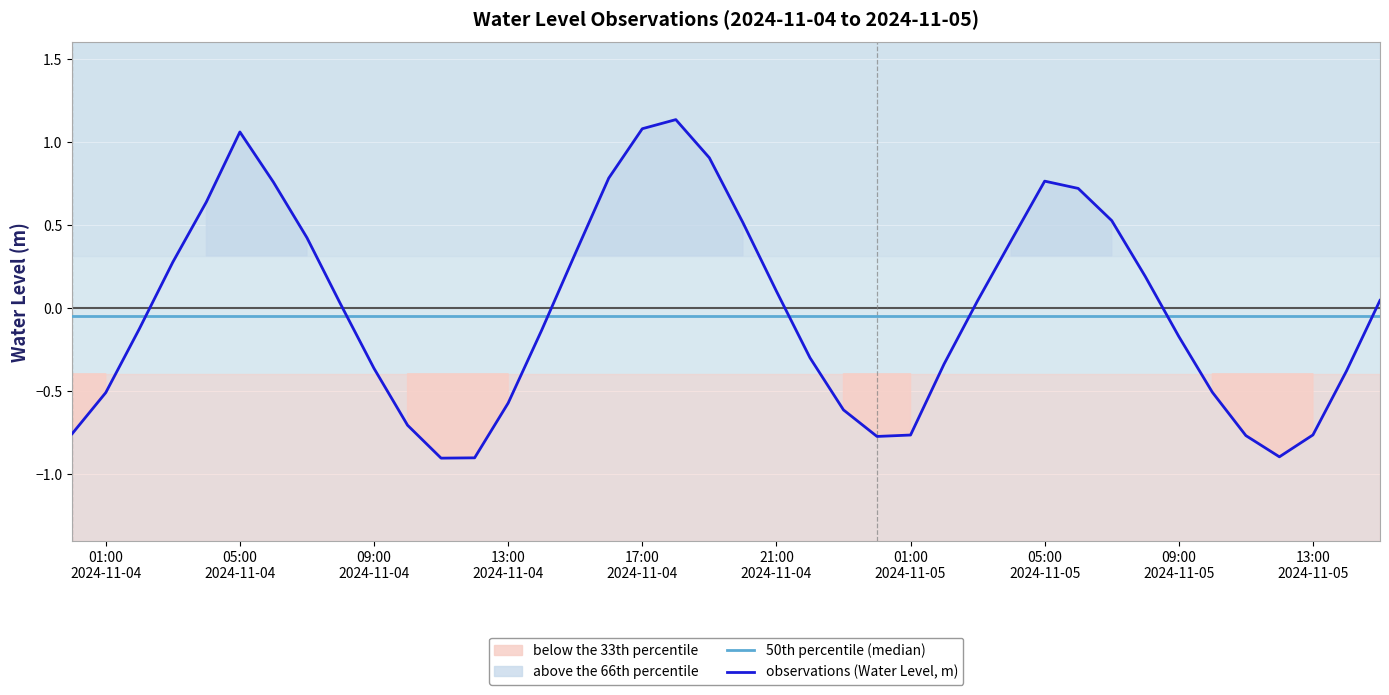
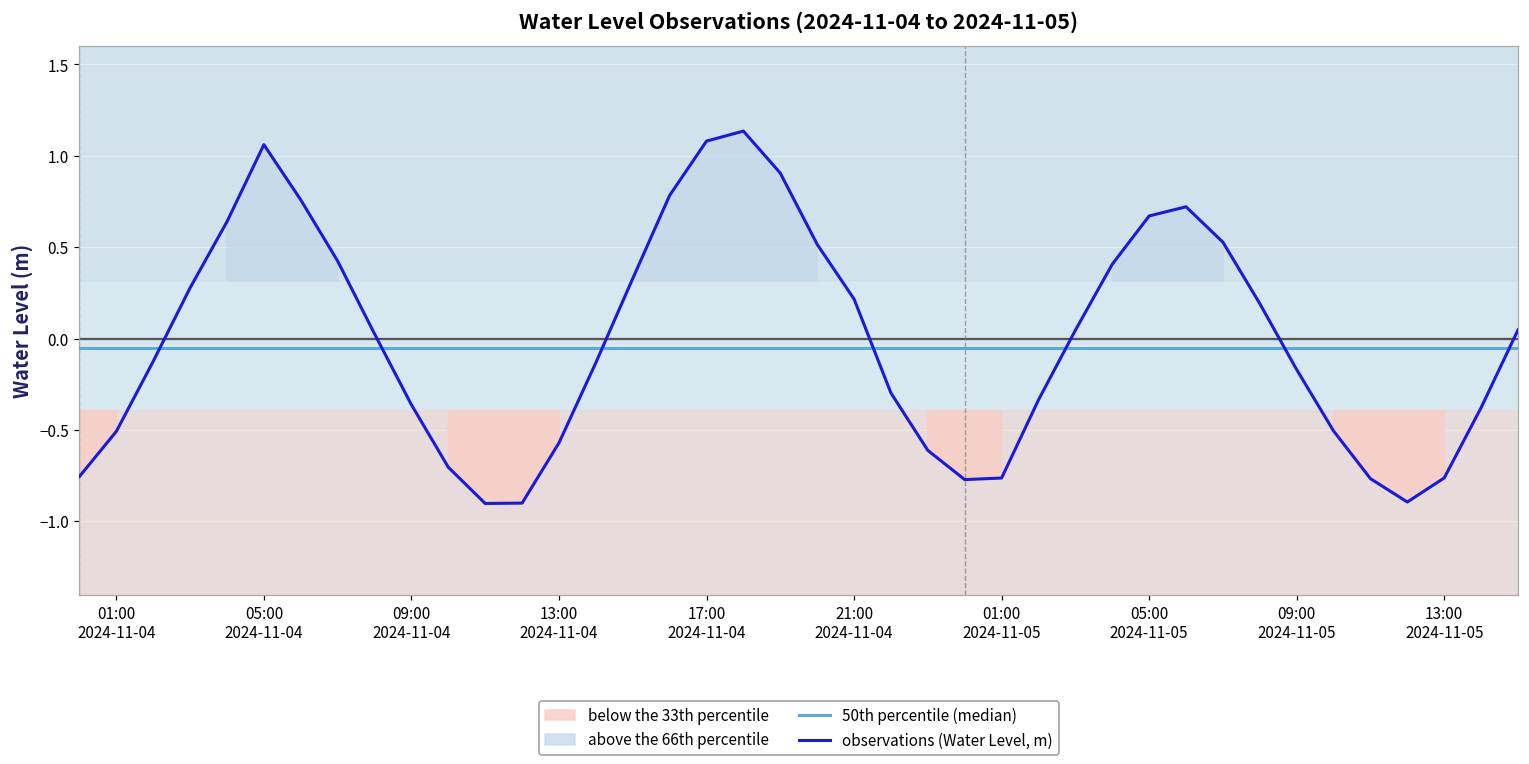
observations (Water Level, m), 21:00 2024-11-04: 0.10 -> 0.22
observations (Water Level, m), 05:00 2024-11-05: 0.77 -> 0.67
